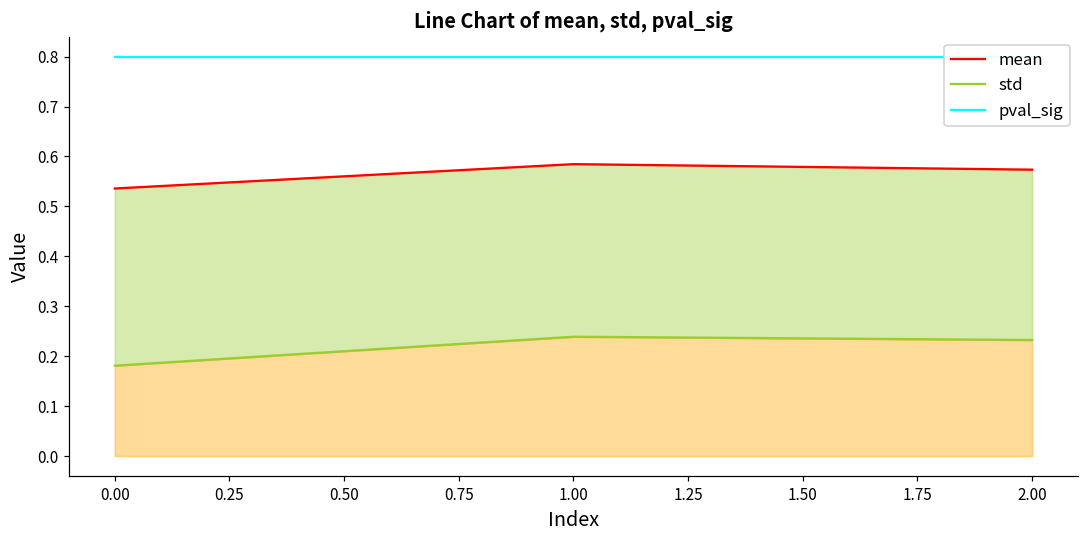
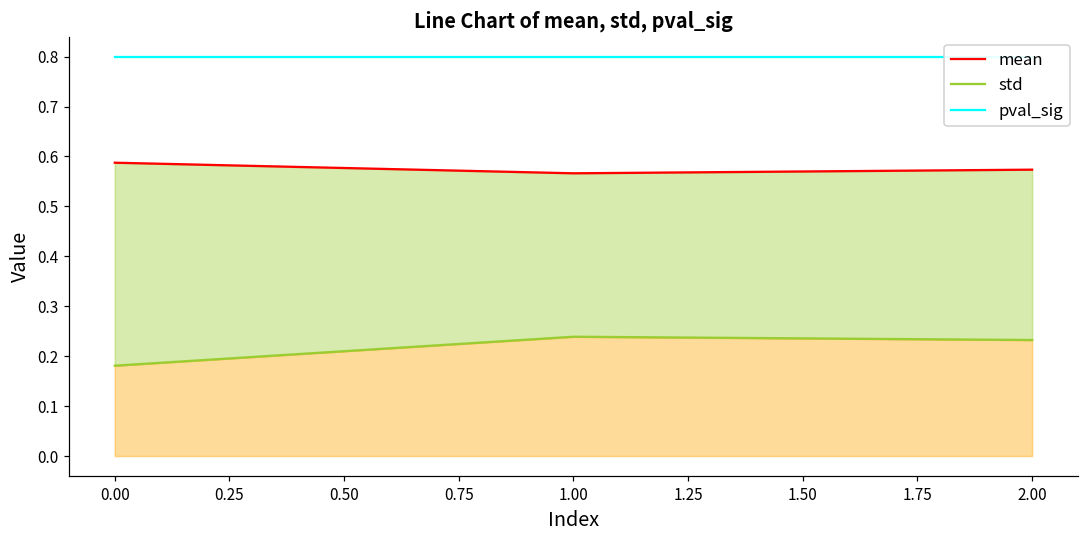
mean, 0.00: 0.54 -> 0.59
mean, 1.00: 0.58 -> 0.57
